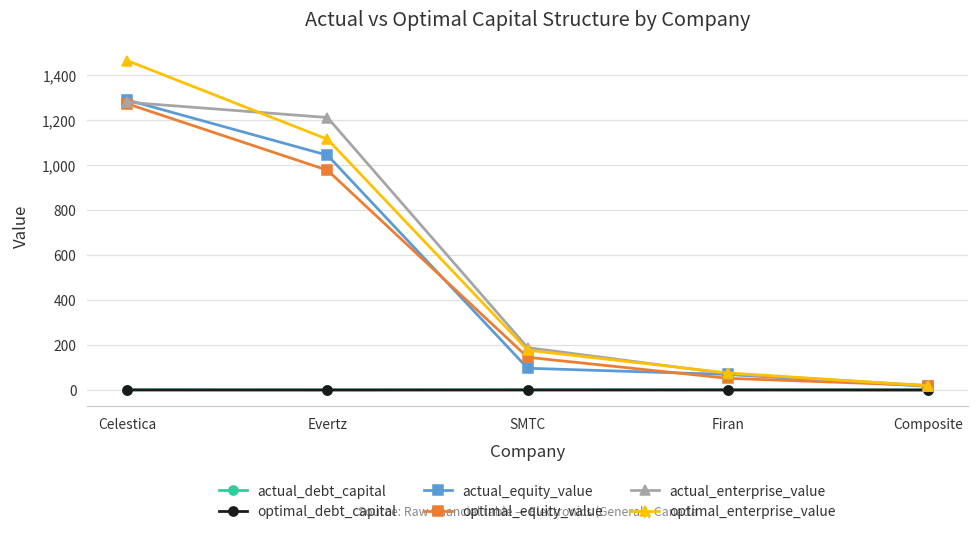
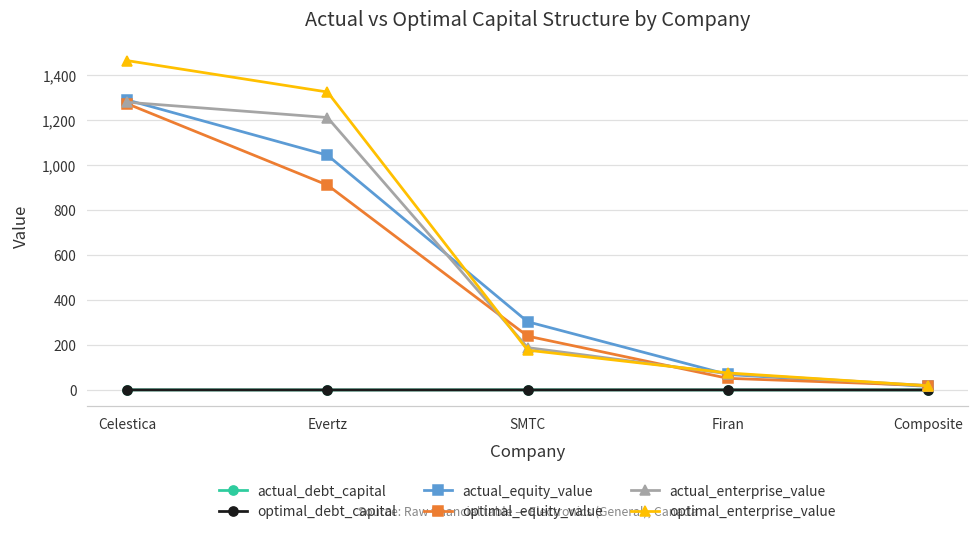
optimal_equity_value, Evertz: 980 -> 910
optimal_enterprise_value, Evertz: 1,110 -> 1,320
actual_equity_value, SMTC: 100 -> 300
optimal_equity_value, SMTC: 150 -> 240
